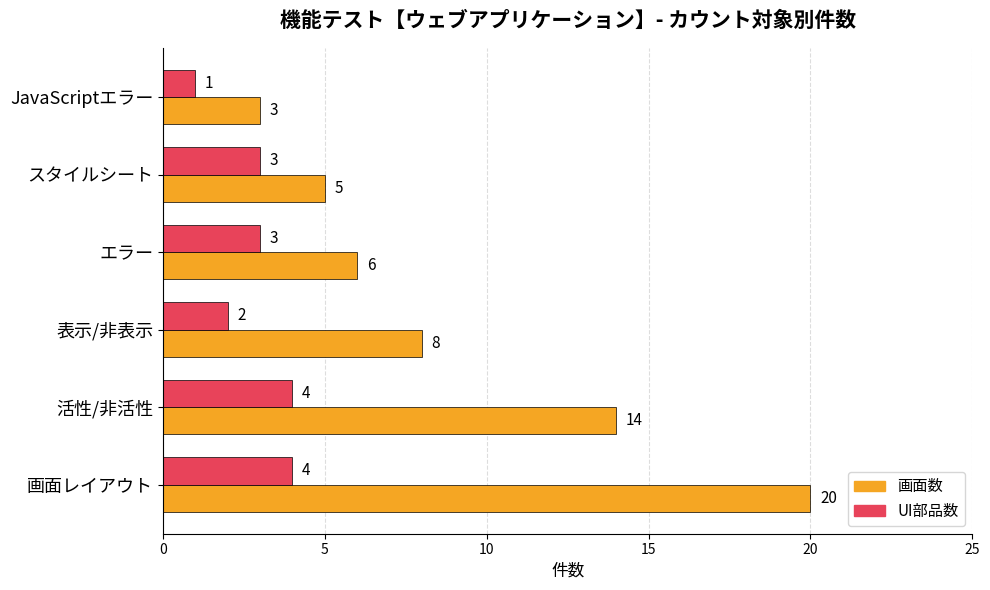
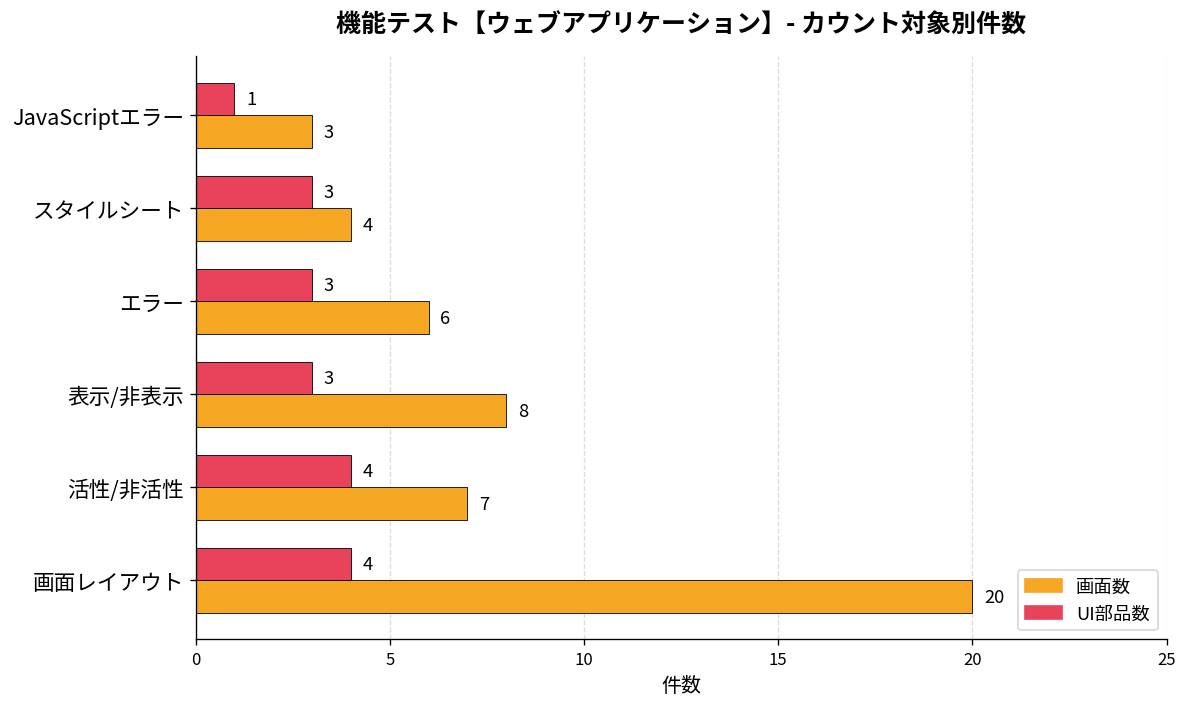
画面数, スタイルシート: 5 -> 4
UI部品数, 表示/非表示: 2 -> 3
画面数, 活性/非活性: 14 -> 7
